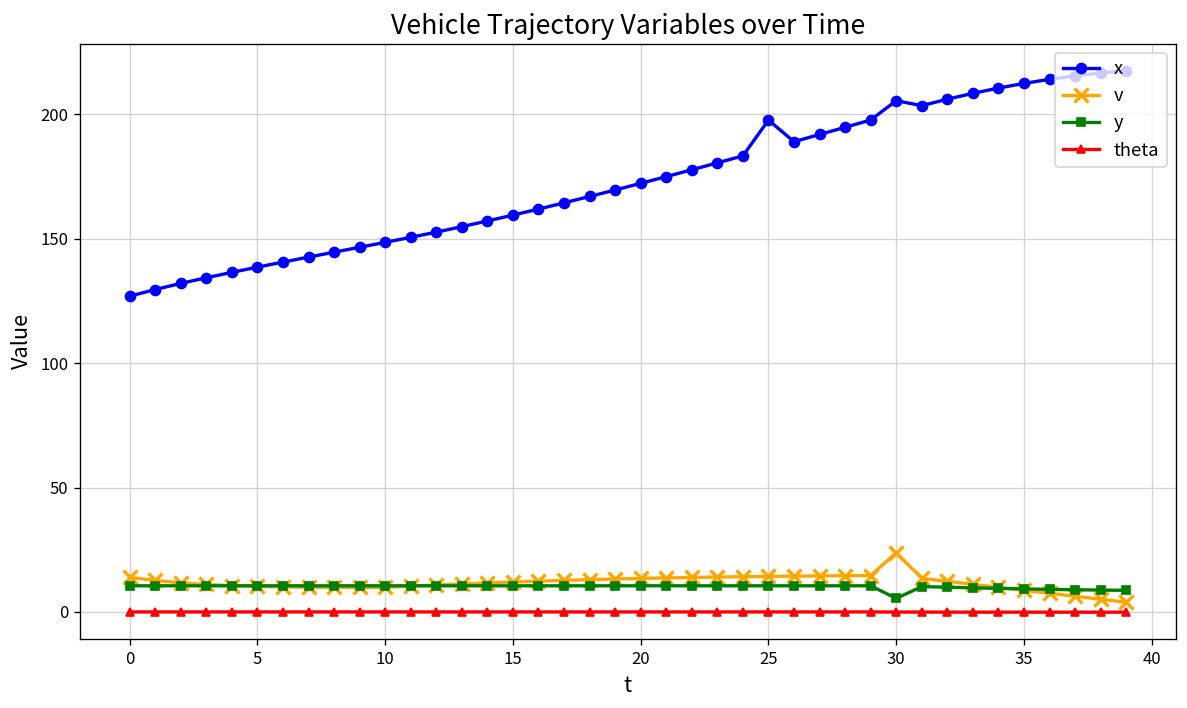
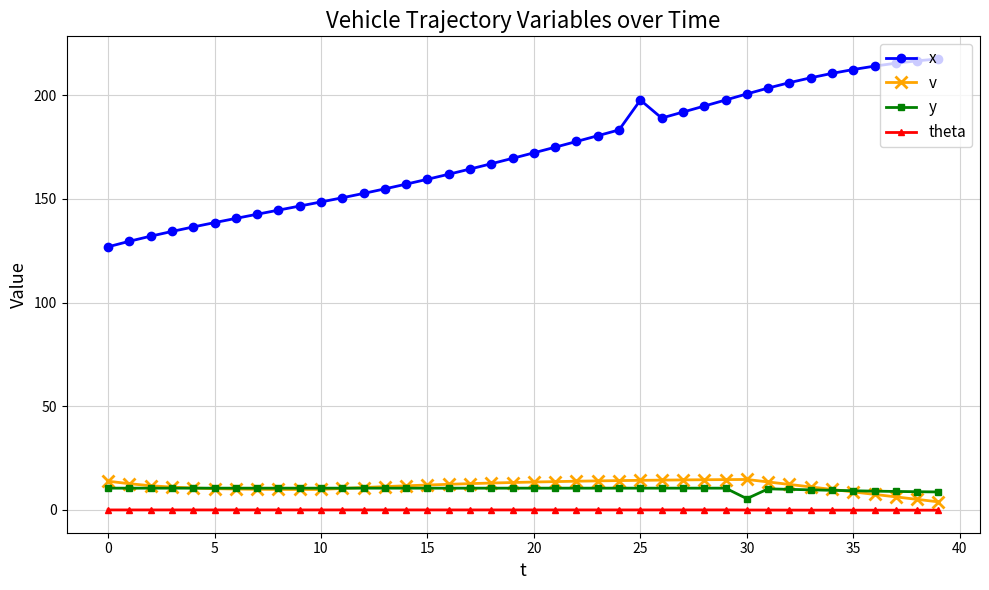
x, 30: 205 -> 201
v, 30: 24 -> 15
